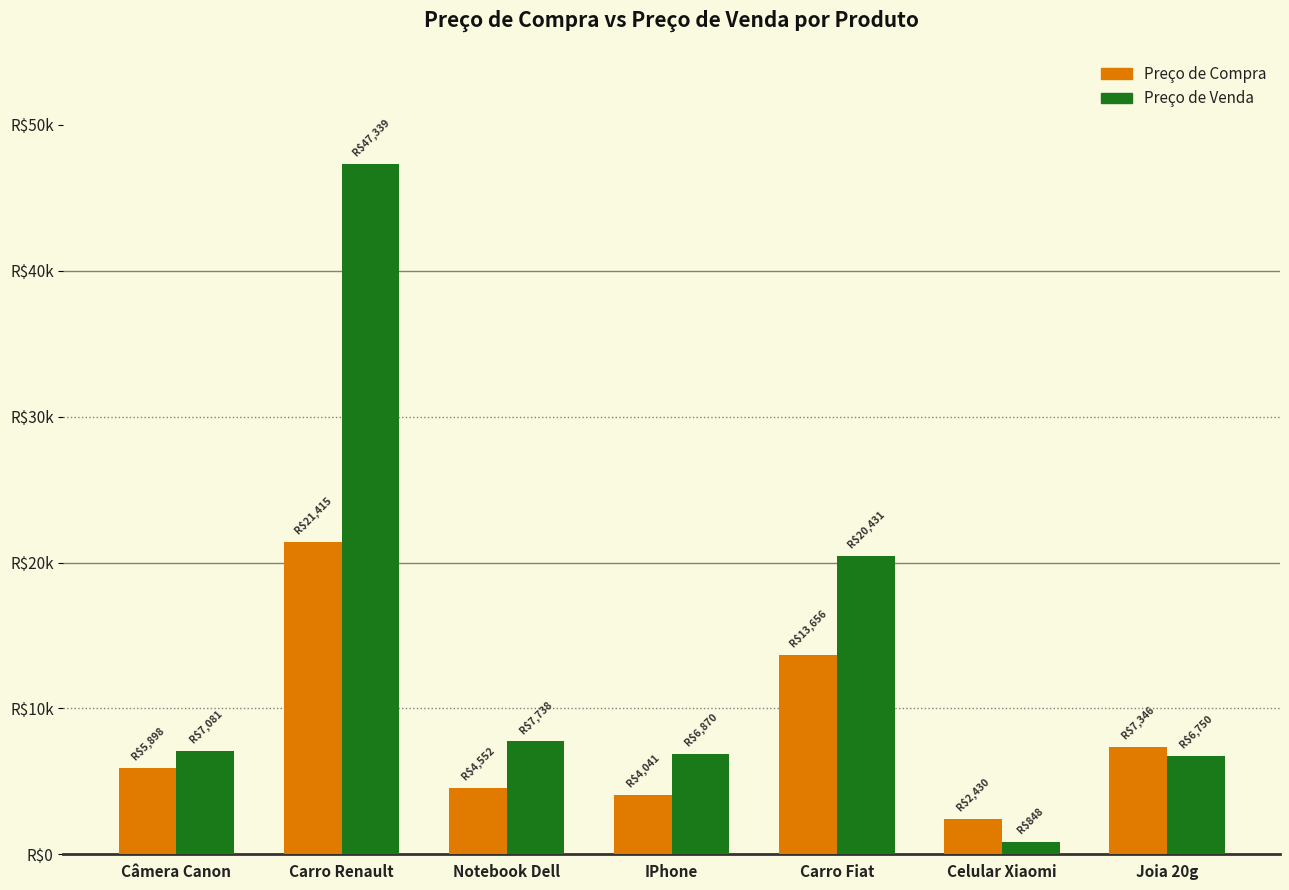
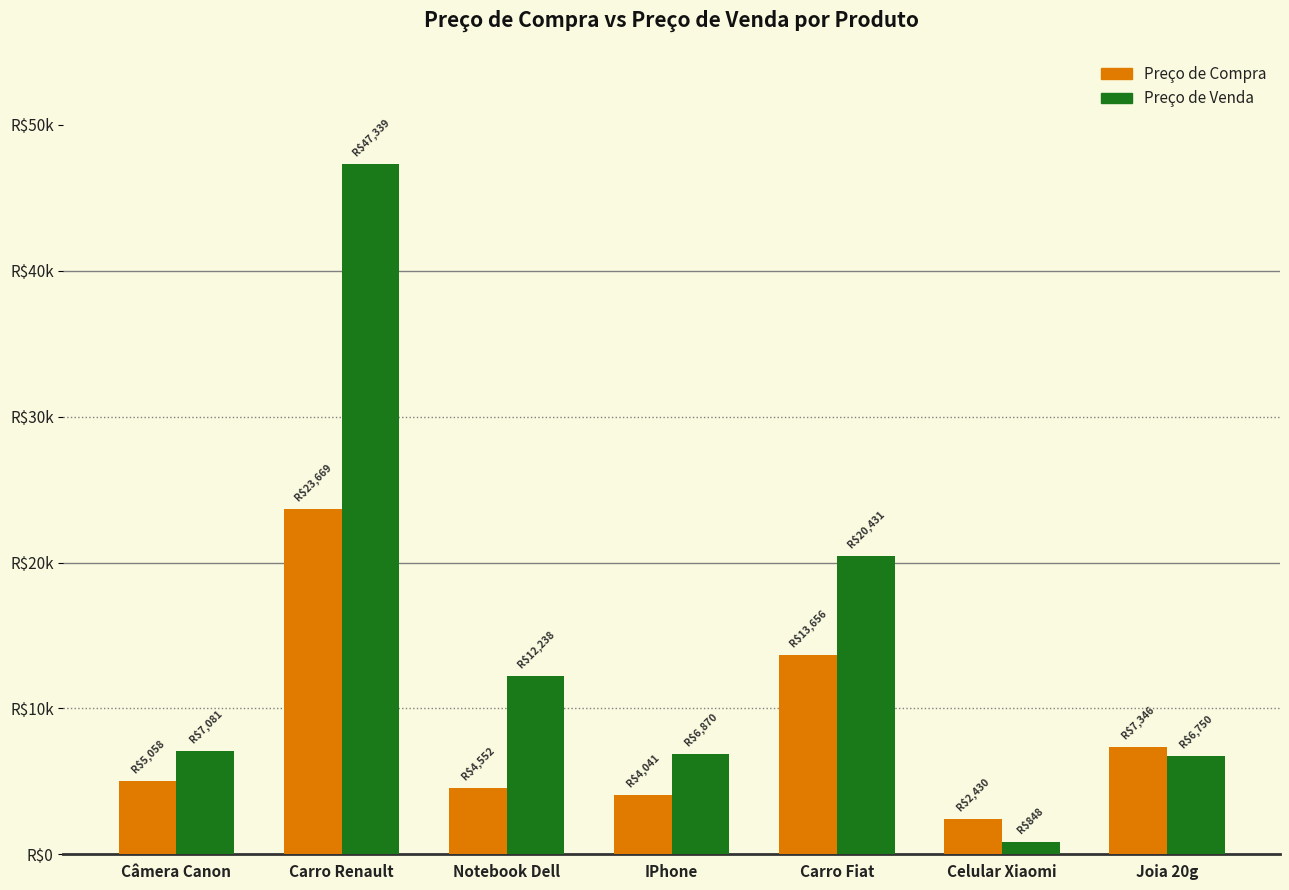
Preço de Compra, Câmera Canon: $5,898 -> $5,058
Preço de Compra, Carro Renault: $21,415 -> $23,669
Preço de Venda, Notebook Dell: $7,738 -> $12,238
